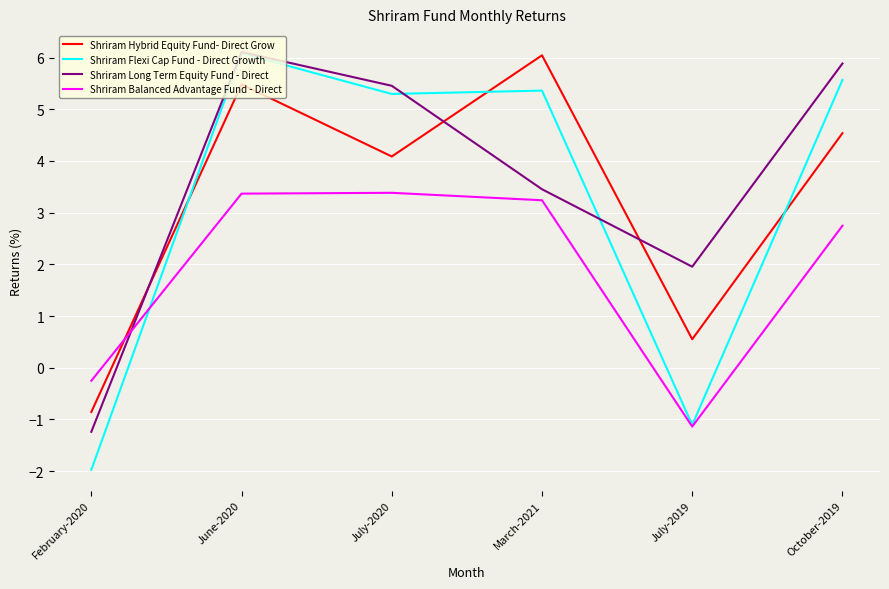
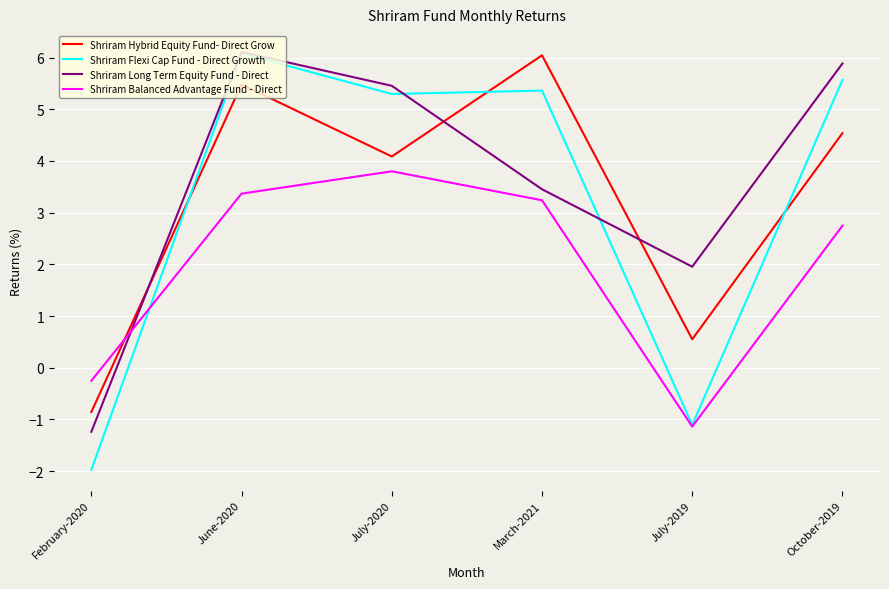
Shriram Balanced Advantage Fund - Direct, July-2020: 3.4 -> 3.8
